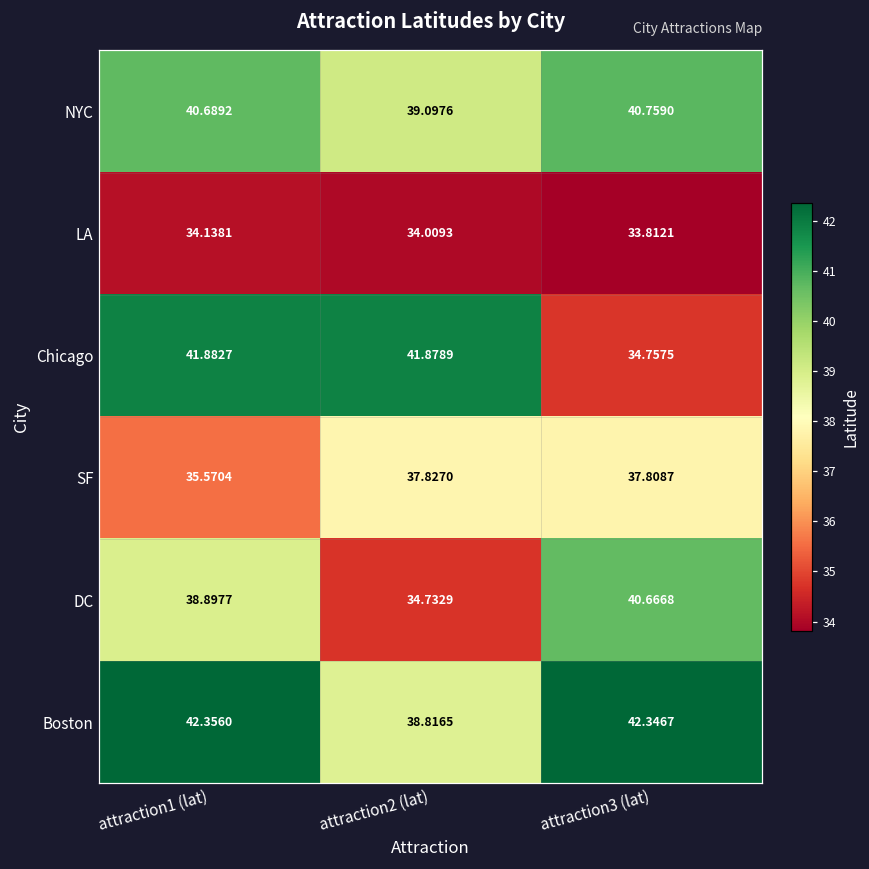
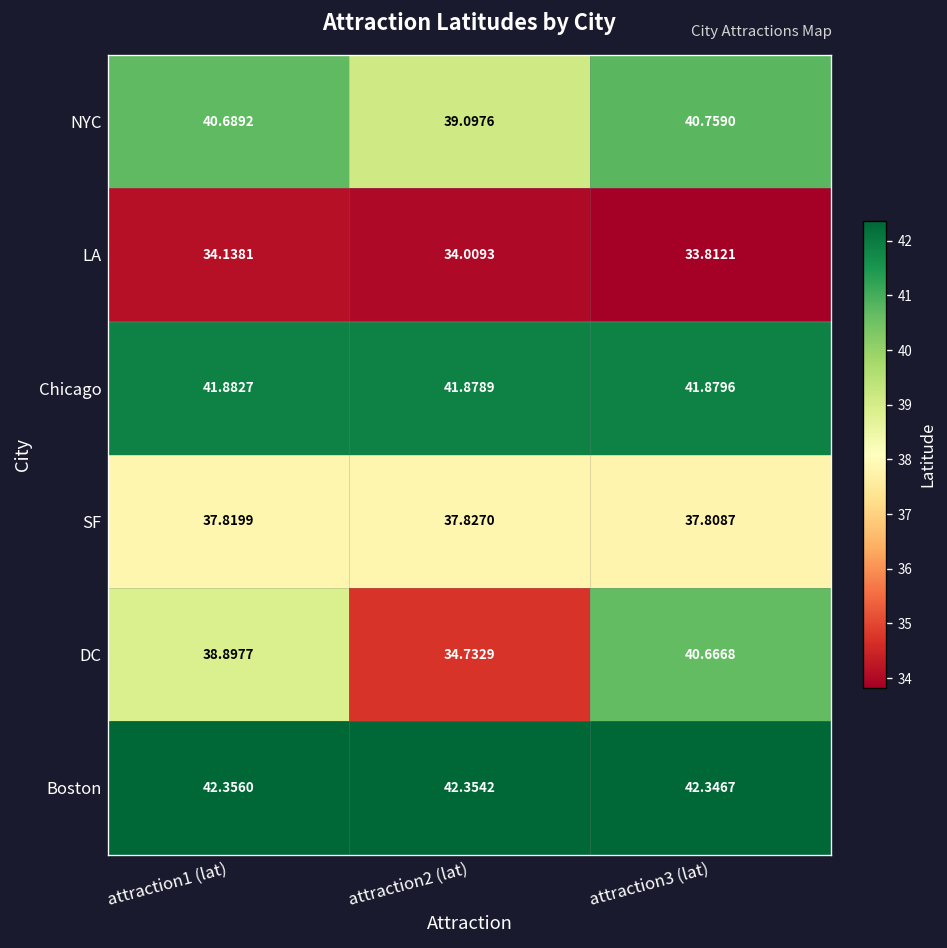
Chicago, attraction3 (lat): 34.7575 -> 41.8796
SF, attraction1 (lat): 35.5704 -> 37.8199
Boston, attraction2 (lat): 38.8165 -> 42.3542
